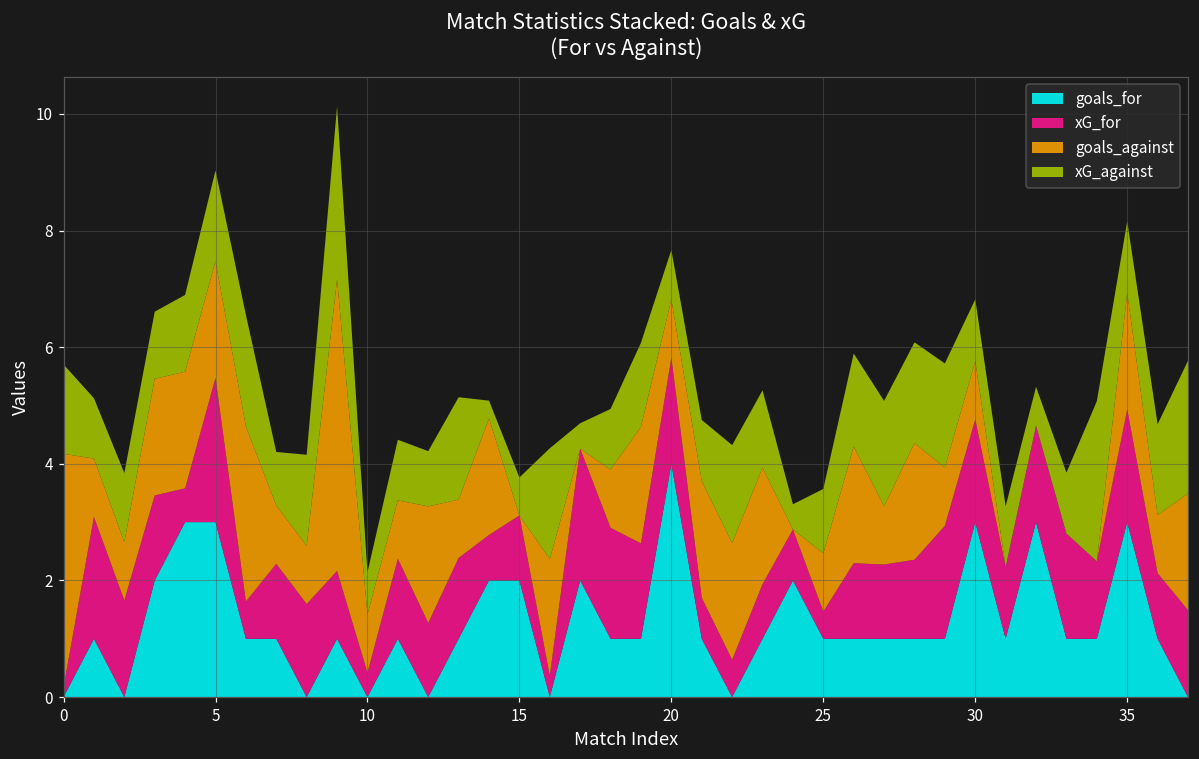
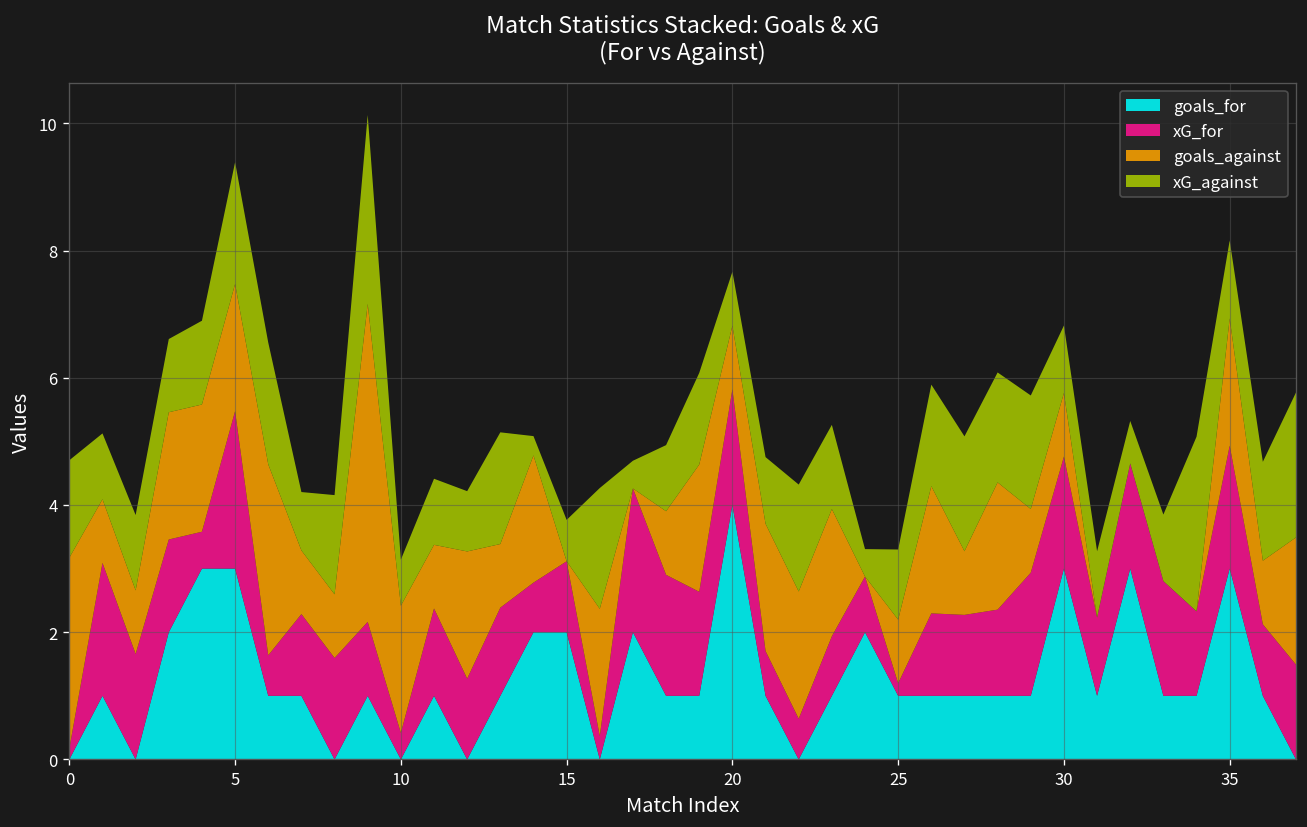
goals_against, 0: 4 -> 3
xG_against, 5: 1.6 -> 1.9
goals_against, 10: 1 -> 2
xG_for, 25: 0.5 -> 0.2
